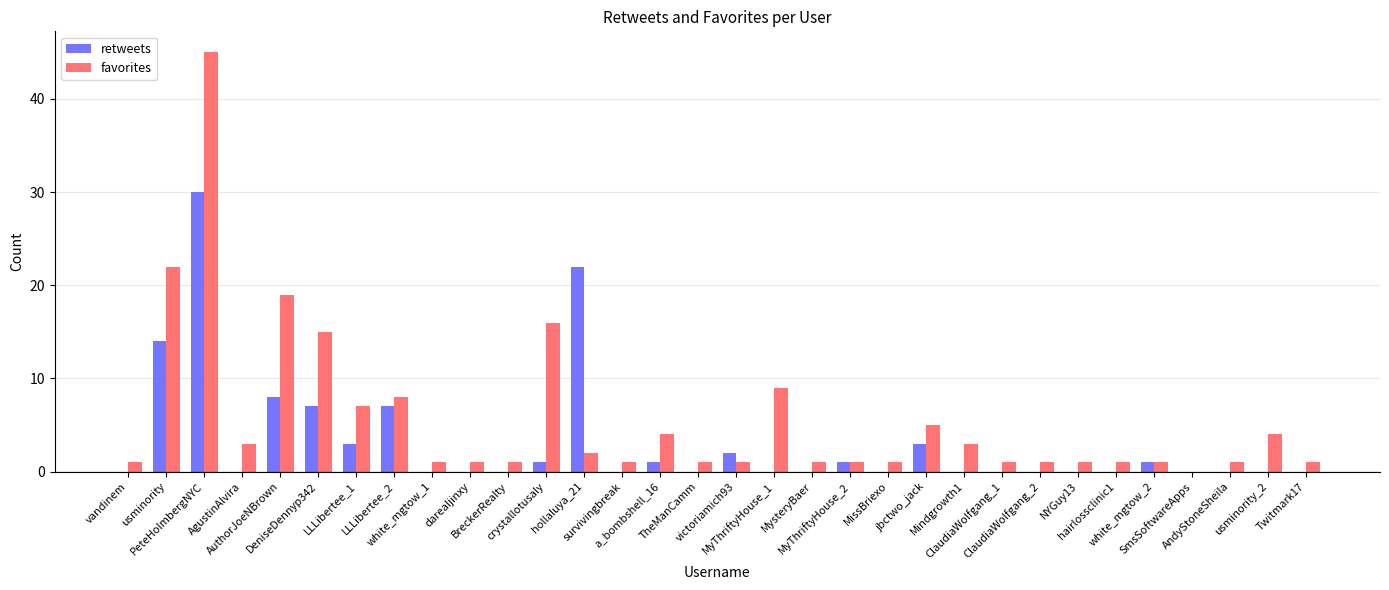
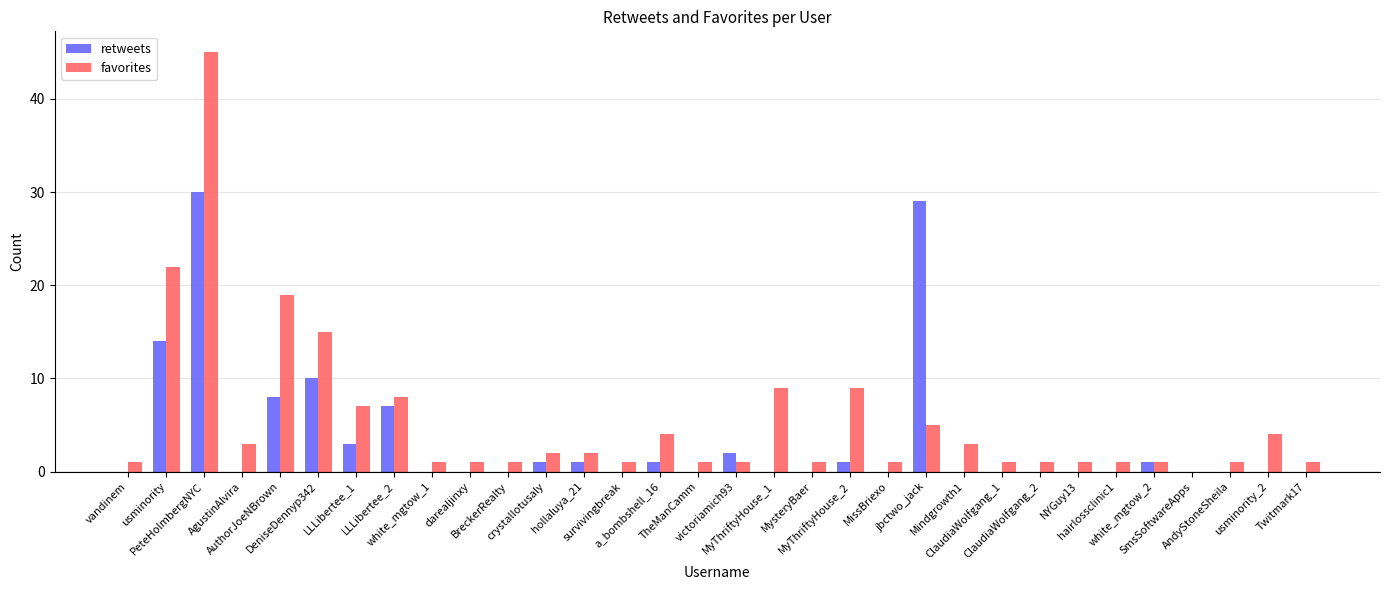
retweets, DeniseDennyp342: 7 -> 10
favorites, crystallotusaly: 16 -> 2
retweets, hollaluya_21: 22 -> 1
favorites, MyThriftyHouse_2: 1 -> 9
retweets, jbctwo_jack: 3 -> 29
